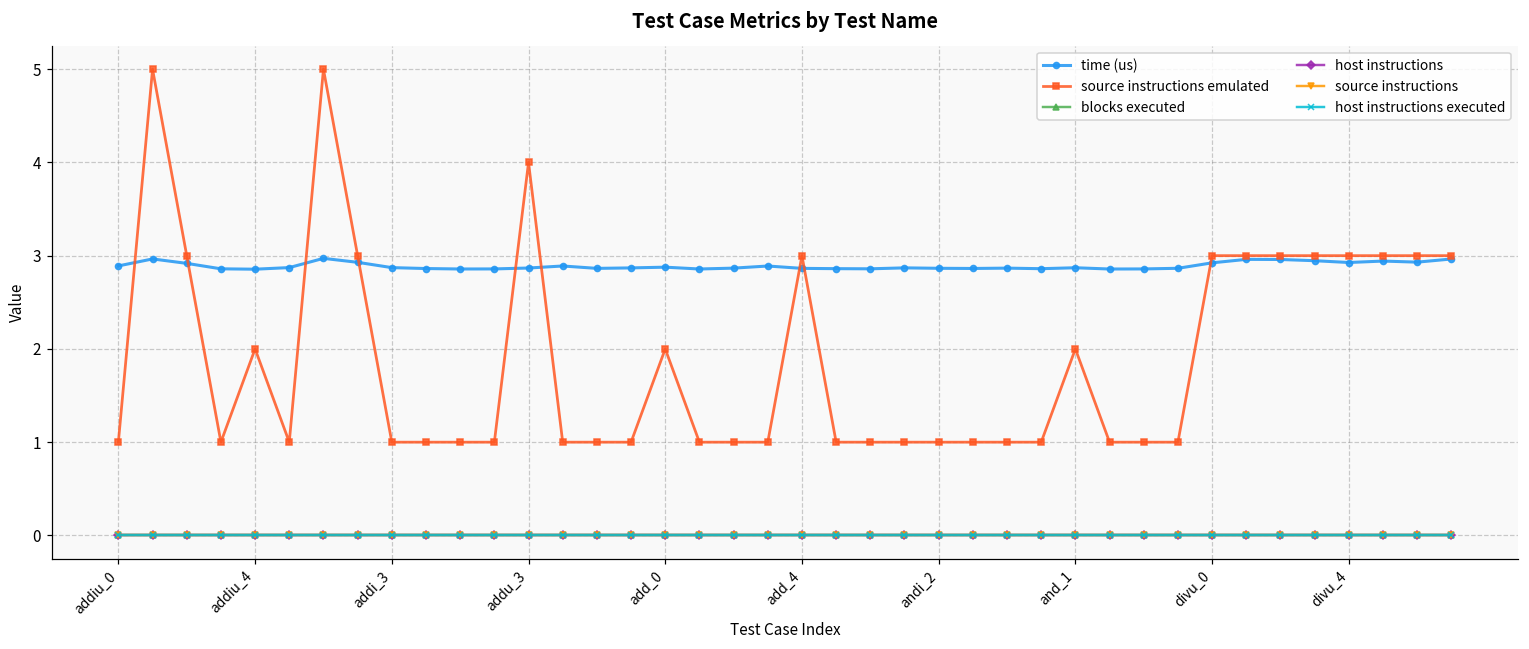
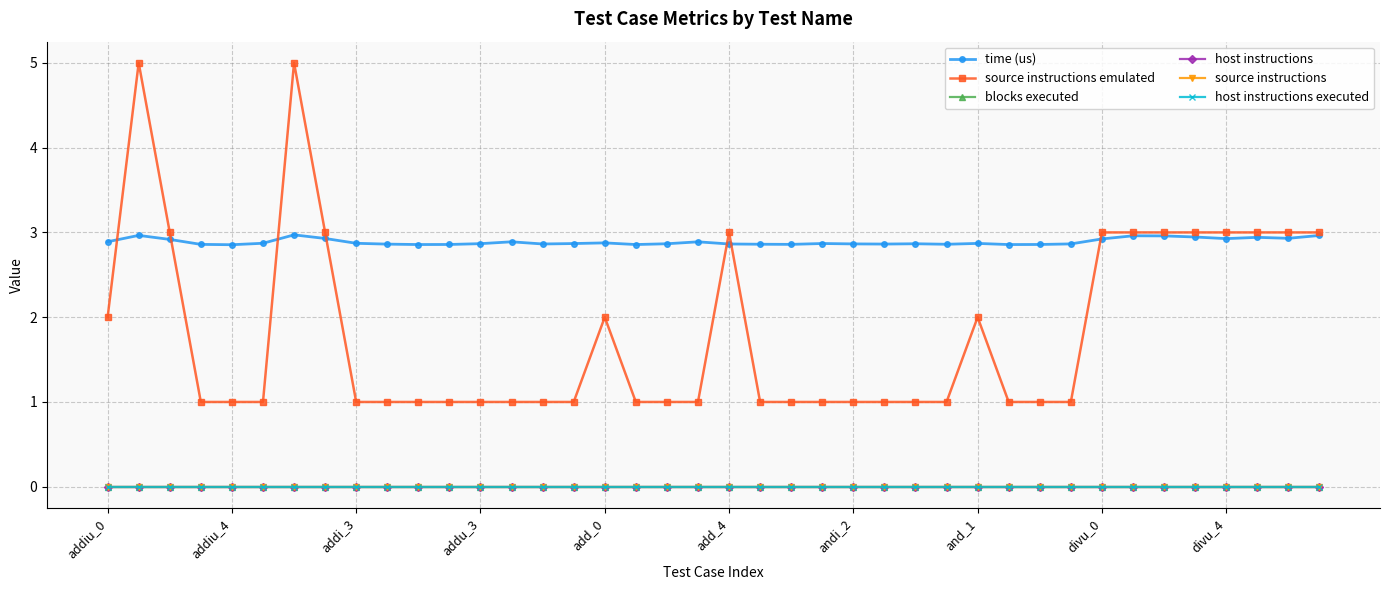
source instructions emulated, addiu_0: 1 -> 2
source instructions emulated, addiu_4: 2 -> 1
source instructions emulated, addu_3: 4 -> 1
